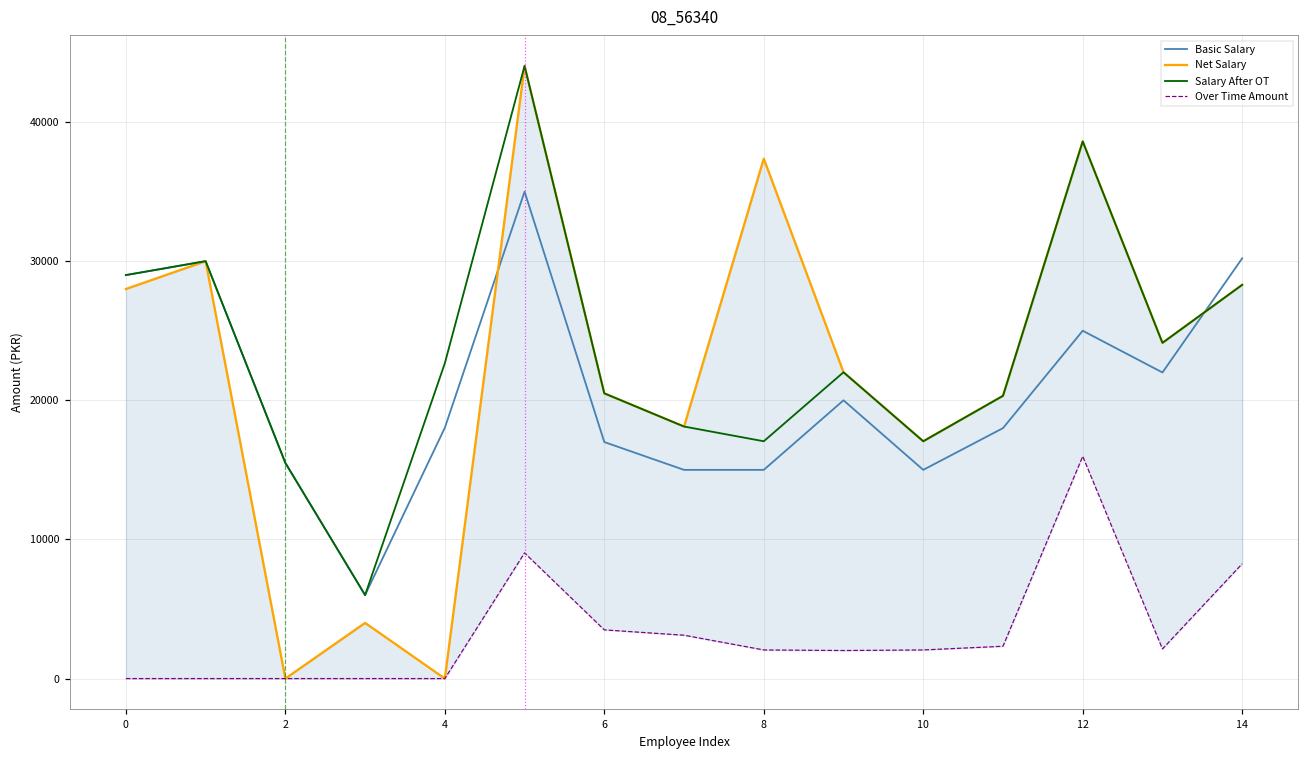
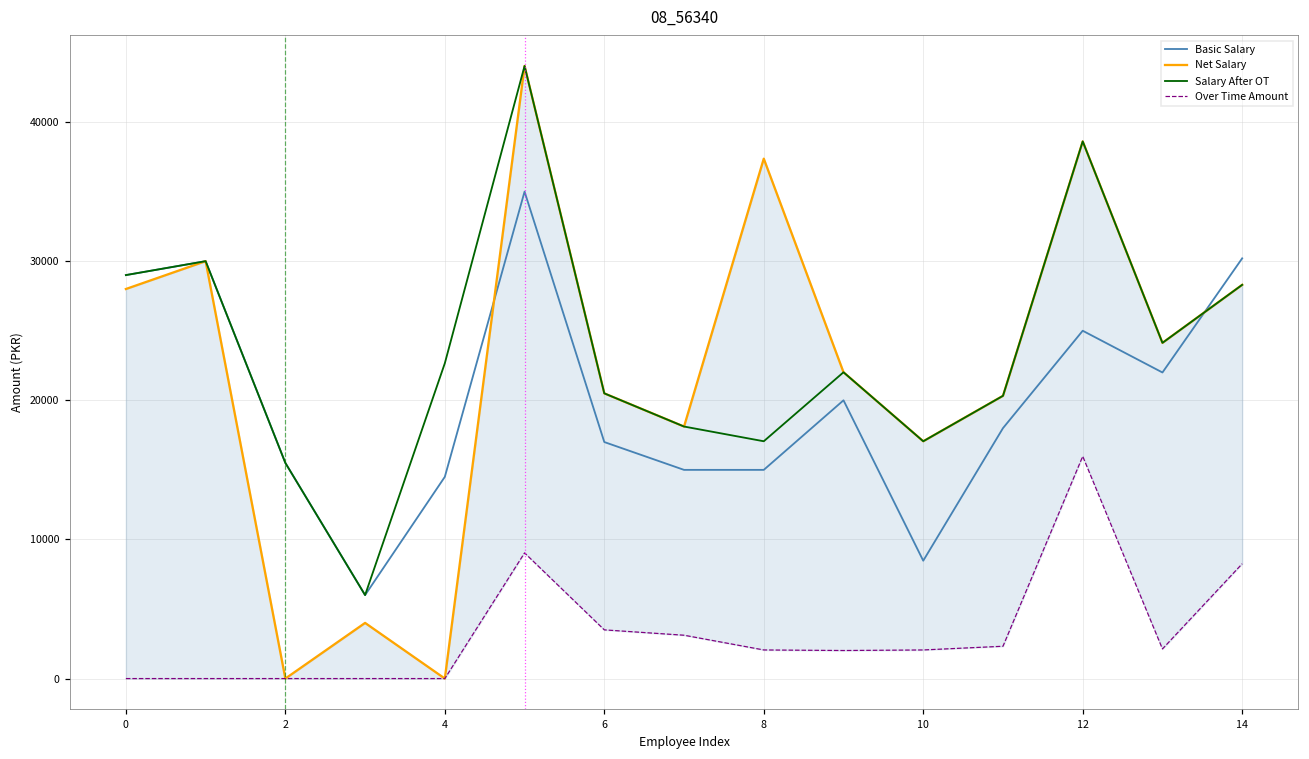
Basic Salary, 4: 18000 -> 14500
Basic Salary, 10: 15000 -> 8500
